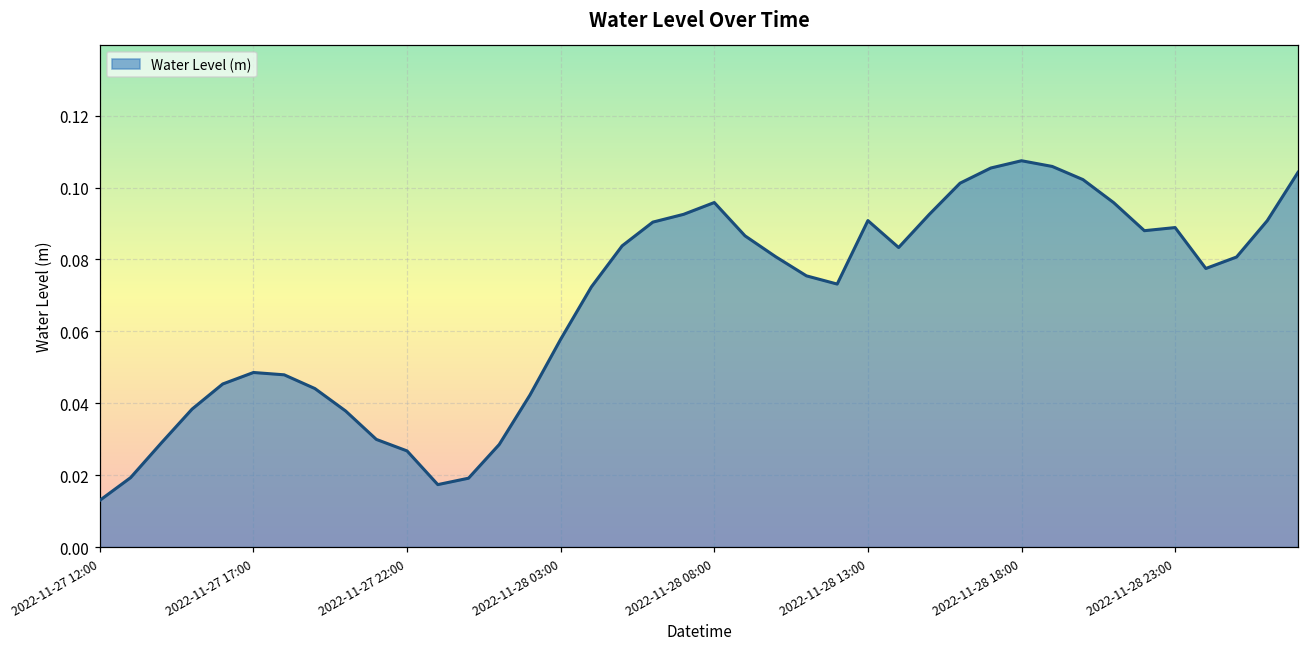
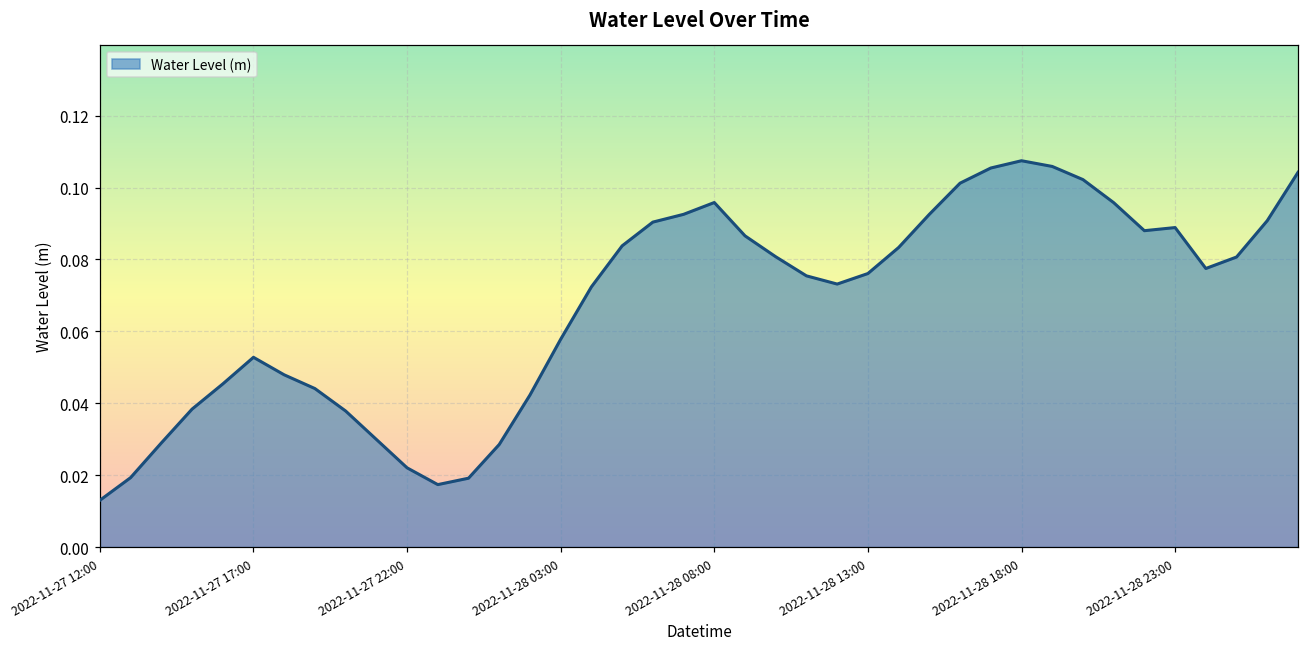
2022-11-27 17:00: 0.049 -> 0.053
2022-11-27 22:00: 0.027 -> 0.022
2022-11-28 13:00: 0.091 -> 0.076
